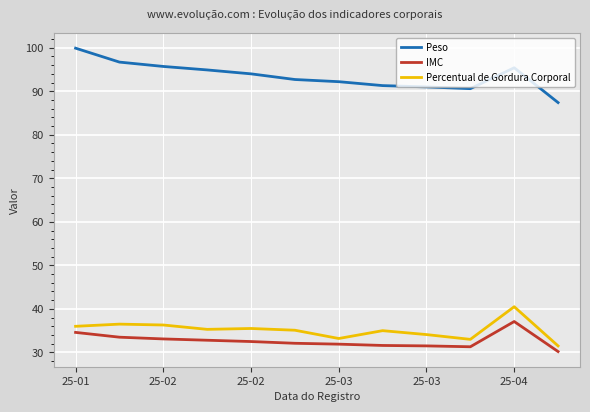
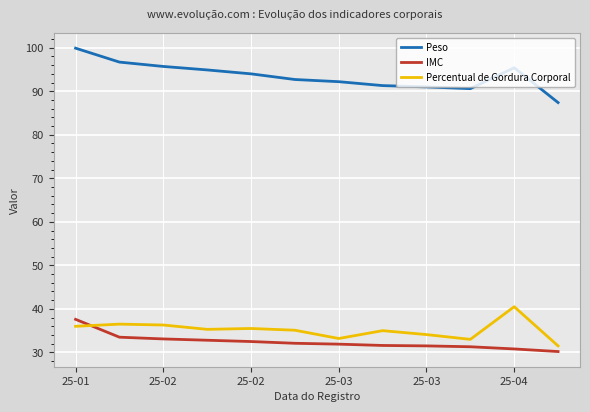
IMC, 25-01: 35 -> 38
IMC, 25-04: 37 -> 31
